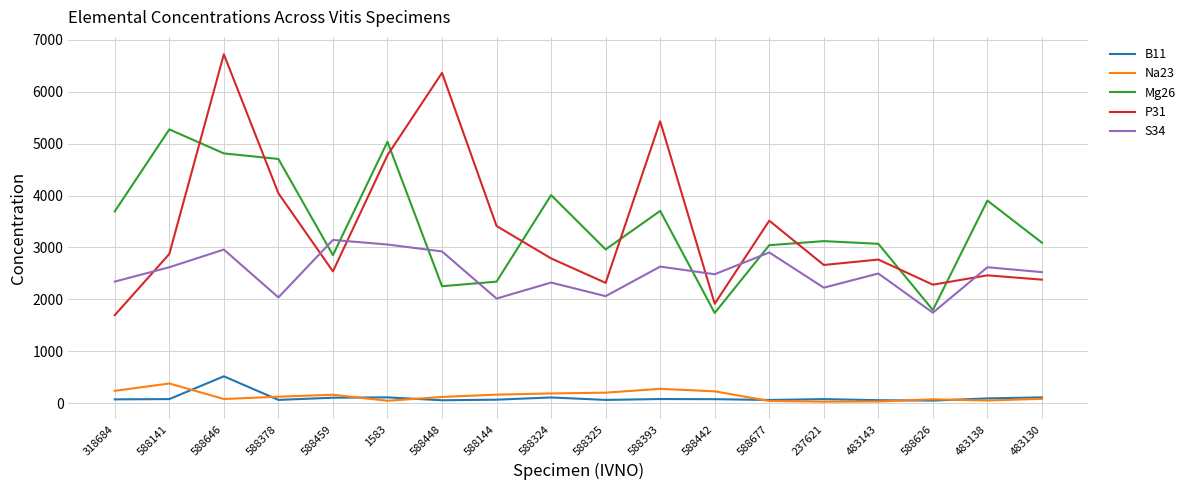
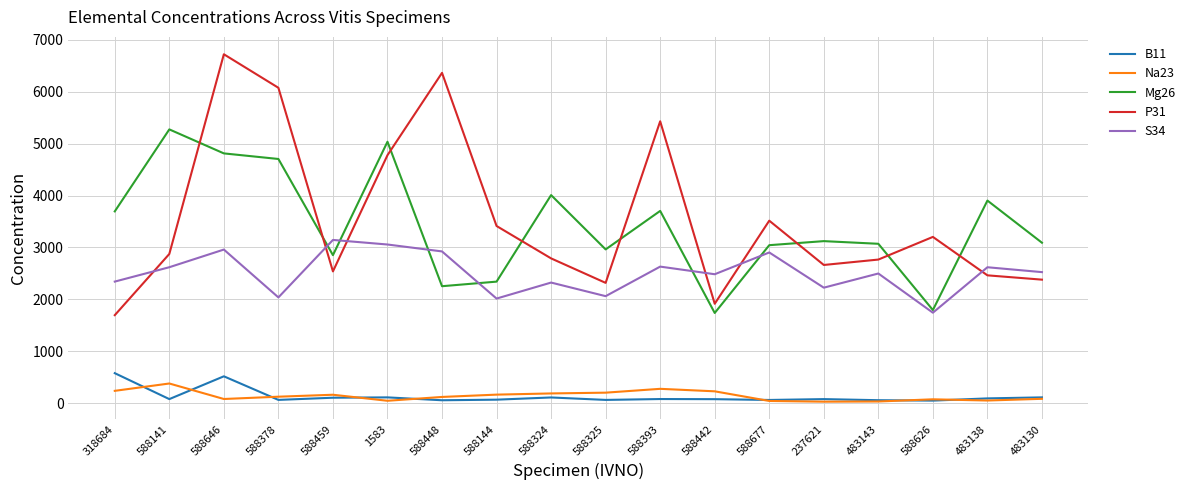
B11, 318684: 100 -> 600
P31, 588378: 4000 -> 6100
P31, 588626: 2300 -> 3200
